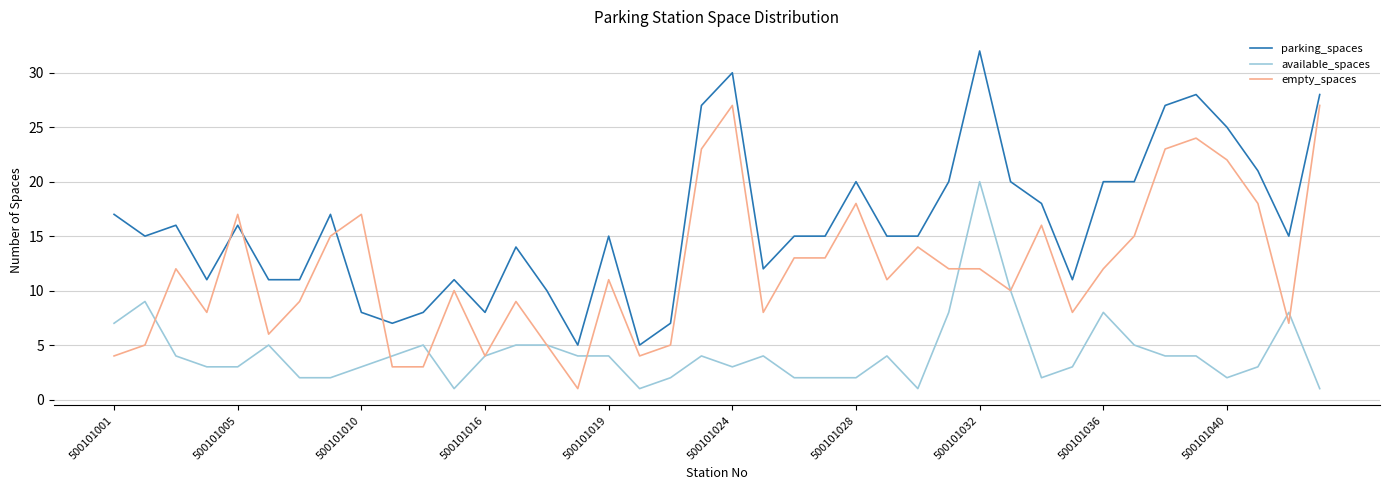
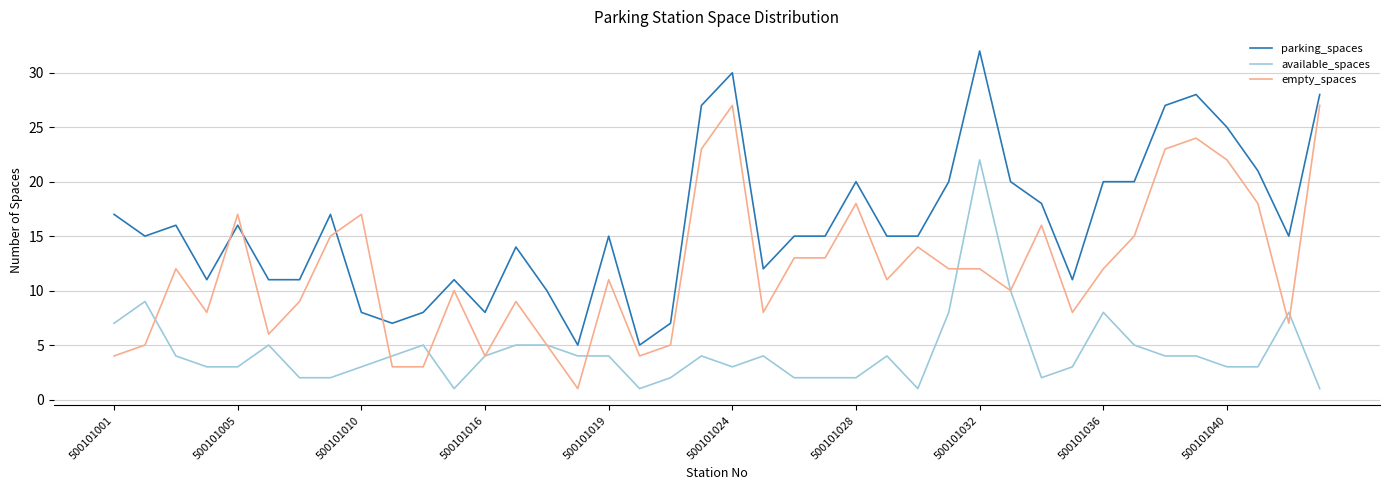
available_spaces, 500101032: 20 -> 22
available_spaces, 500101040: 2 -> 3
